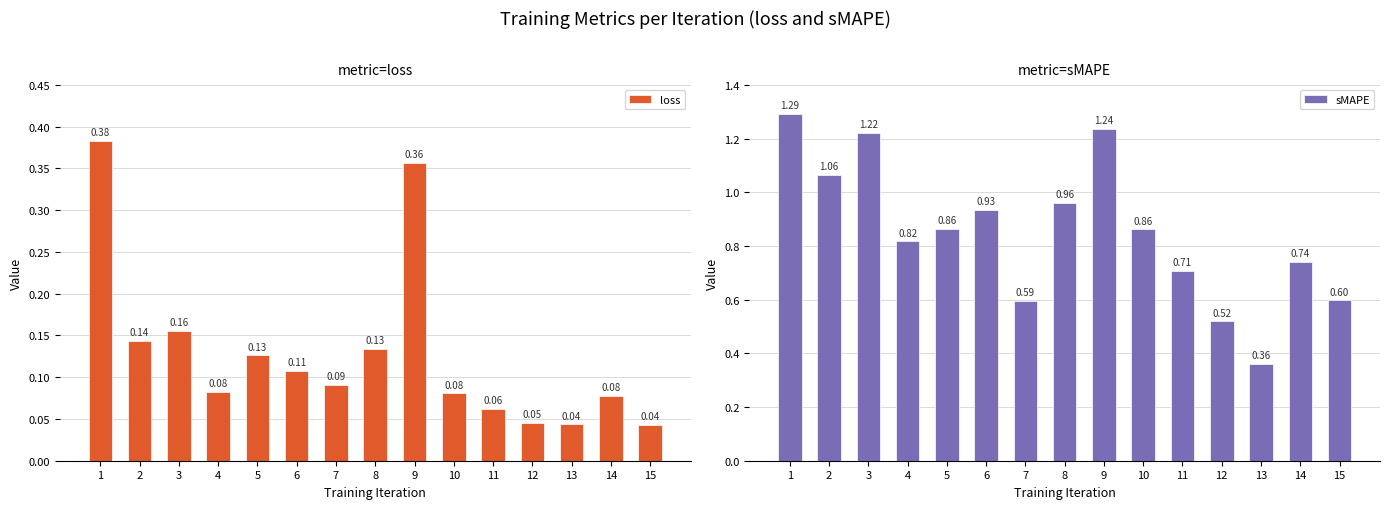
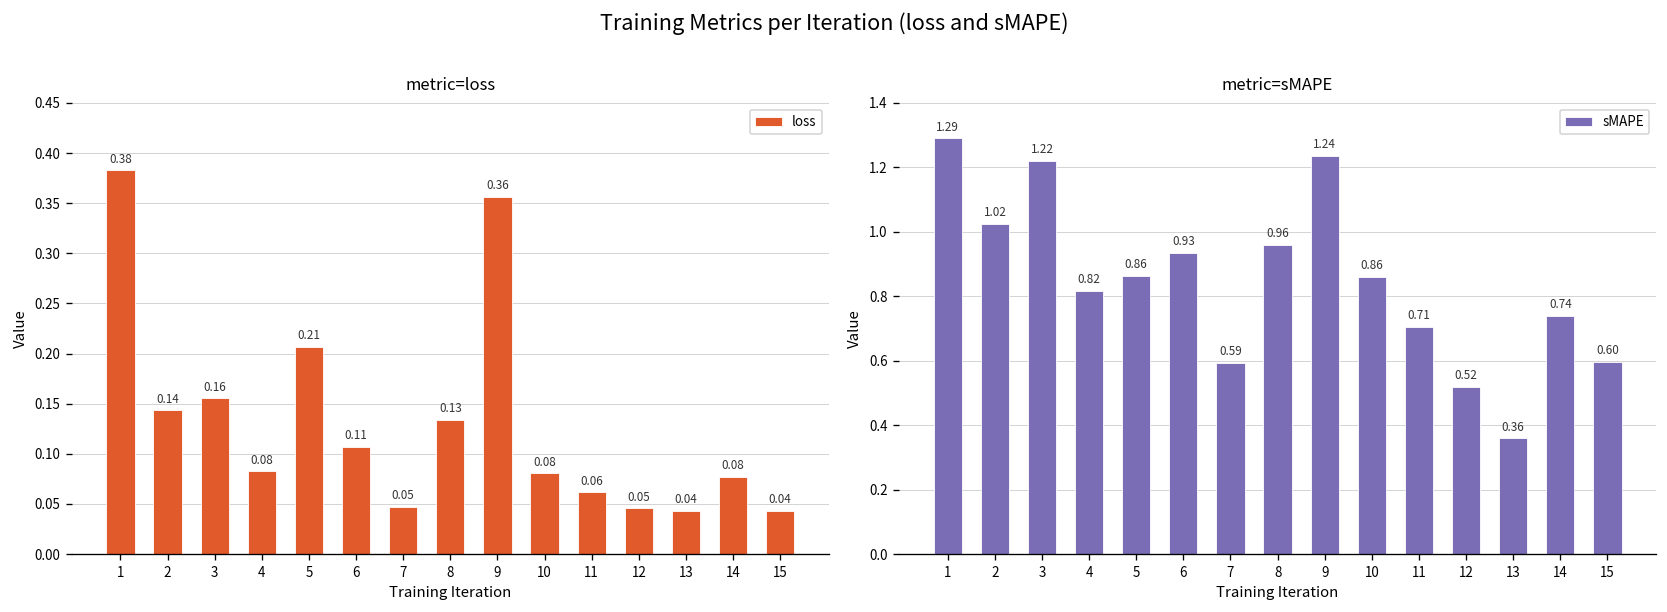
metric=loss, 5: 0.13 -> 0.21
metric=loss, 7: 0.09 -> 0.05
metric=sMAPE, 2: 1.06 -> 1.02
